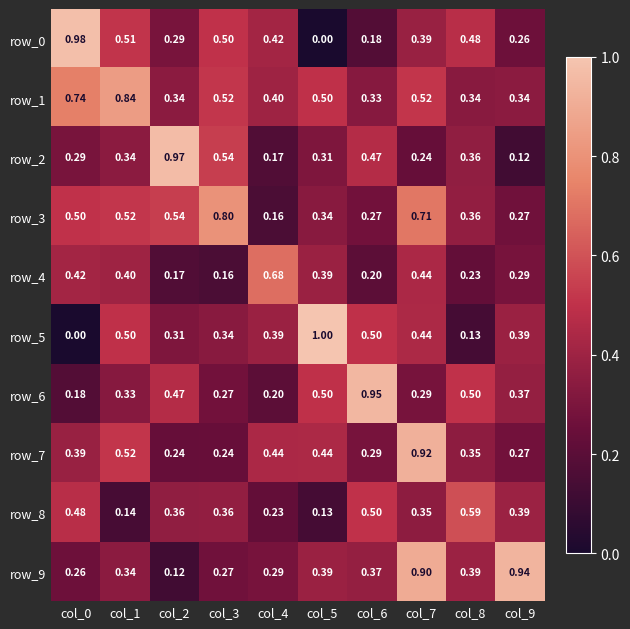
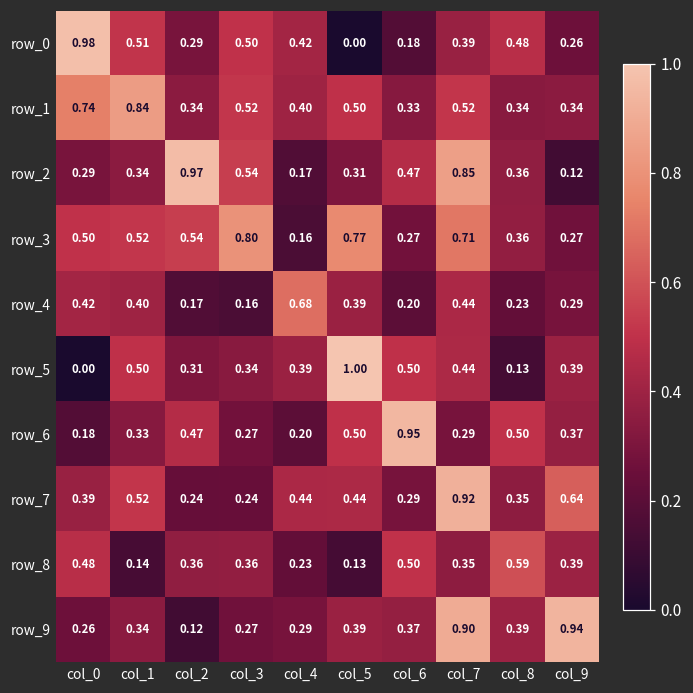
row_2, col_7: 0.24 -> 0.85
row_3, col_5: 0.34 -> 0.77
row_7, col_9: 0.27 -> 0.64
